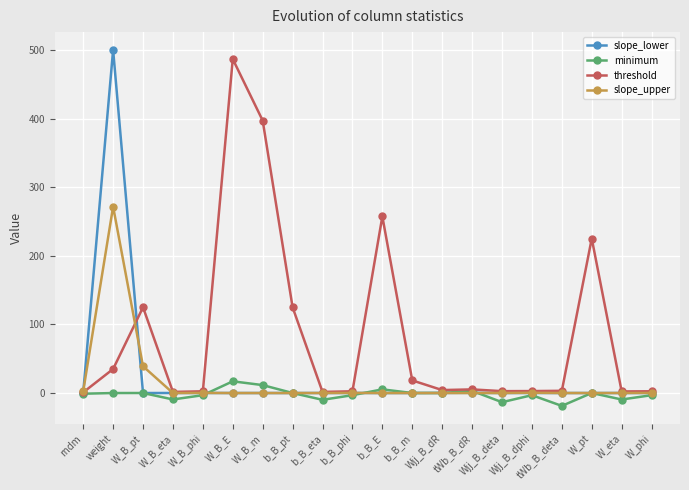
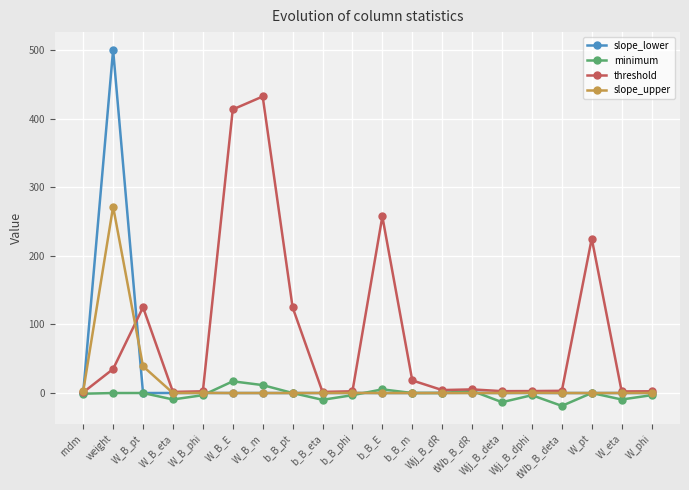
threshold, W_B_E: 490 -> 410
threshold, W_B_m: 400 -> 430
